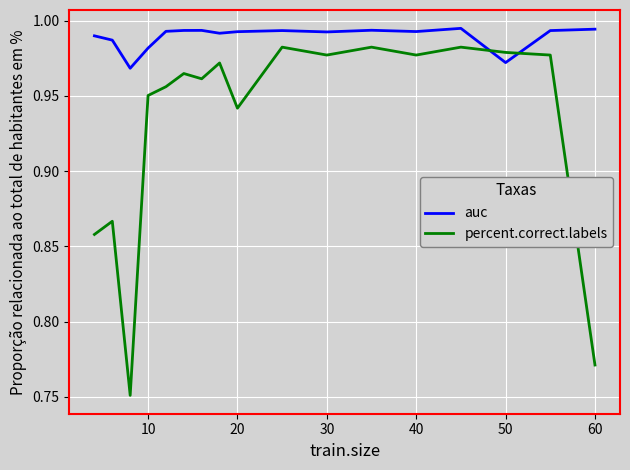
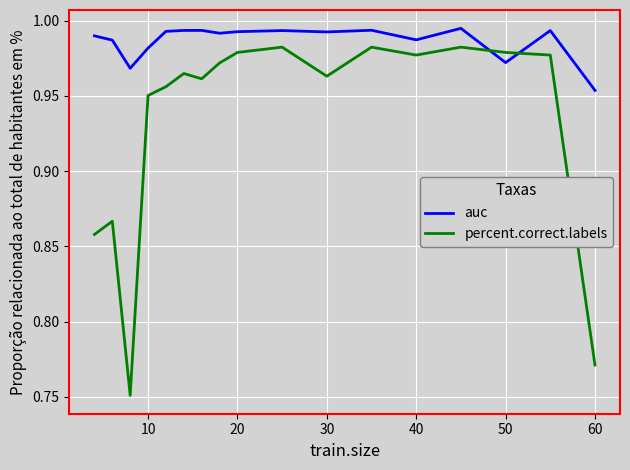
percent.correct.labels, 20: 0.942 -> 0.979
percent.correct.labels, 30: 0.977 -> 0.963
auc, 40: 0.993 -> 0.987
auc, 60: 0.994 -> 0.954
